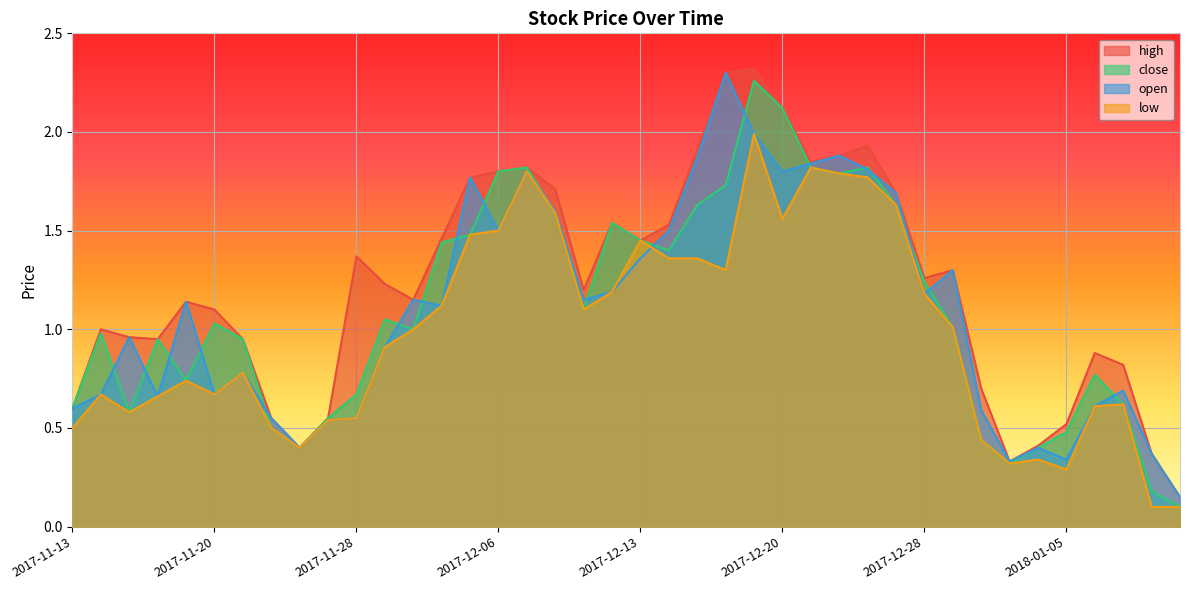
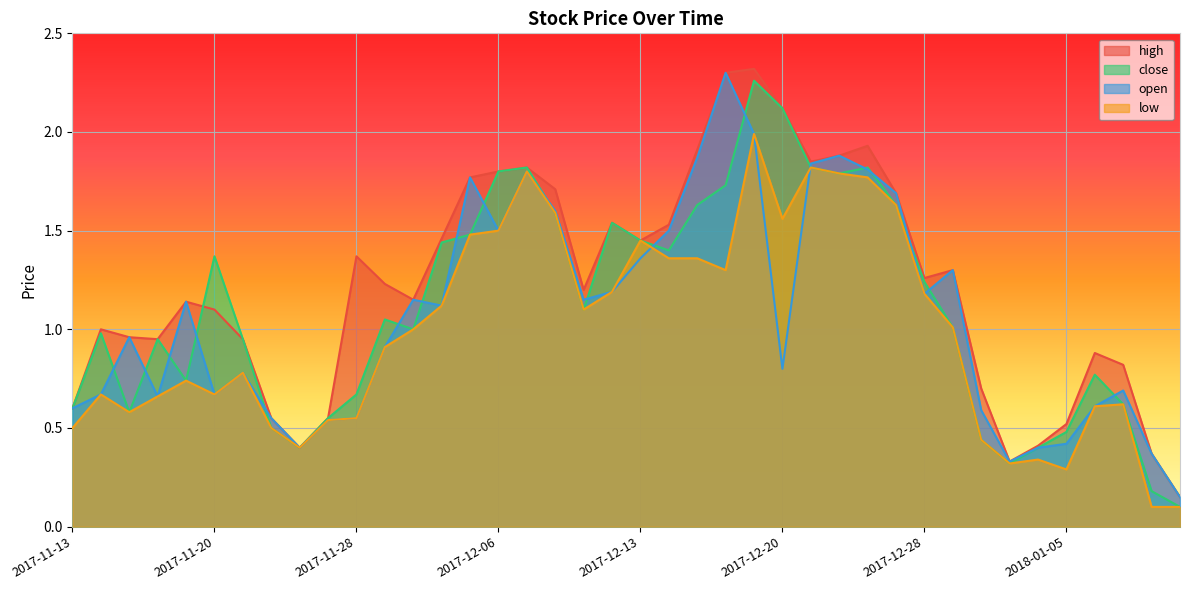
close, 2017-11-20: 1.03 -> 1.37
open, 2017-12-20: 1.8 -> 0.8
open, 2018-01-05: 0.34 -> 0.42
